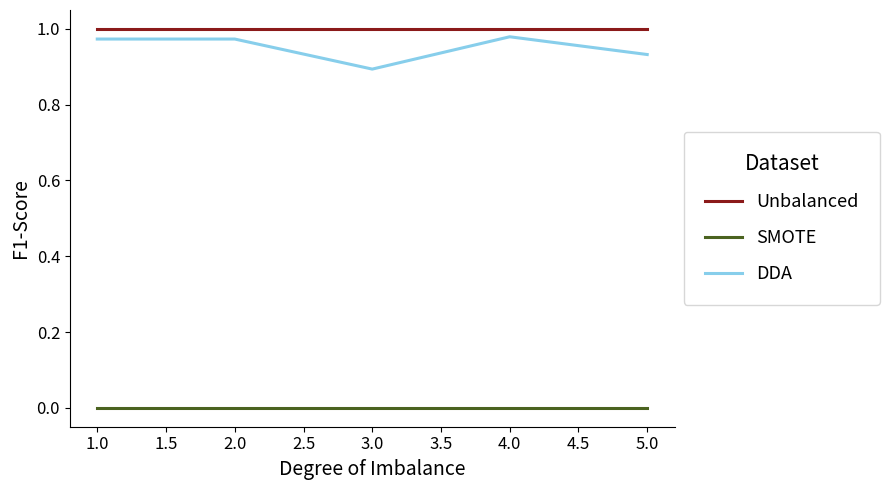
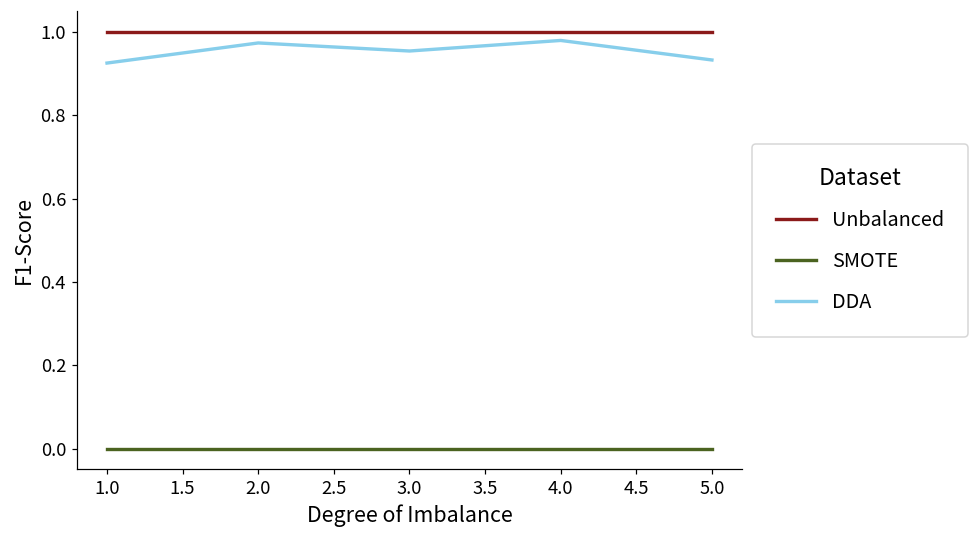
DDA, 1.0: 0.97 -> 0.93
DDA, 3.0: 0.89 -> 0.95
